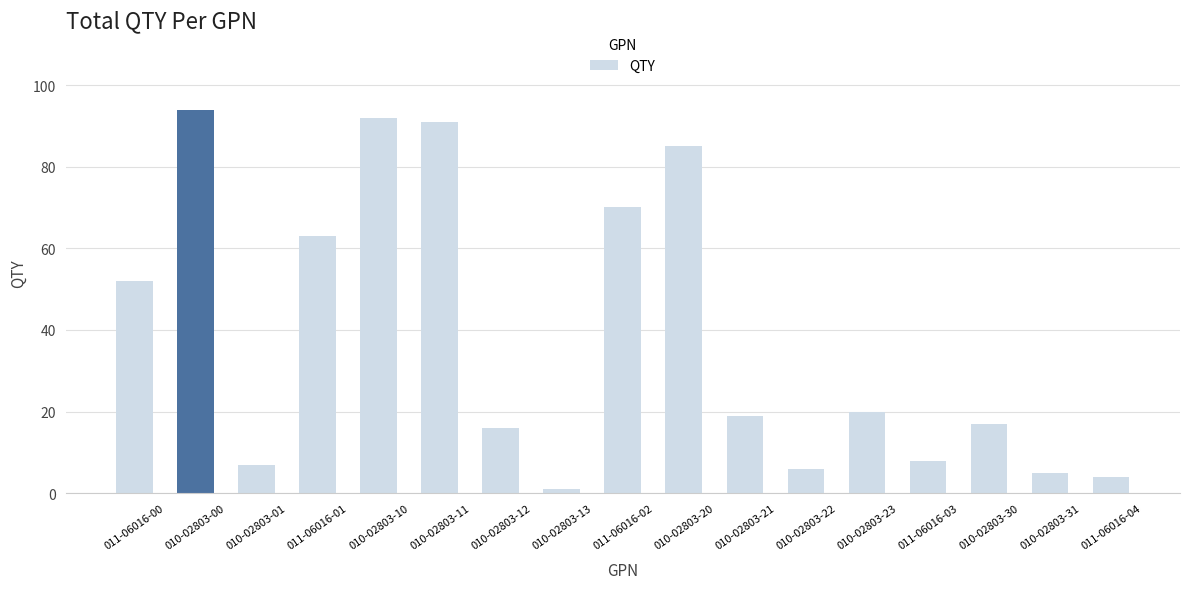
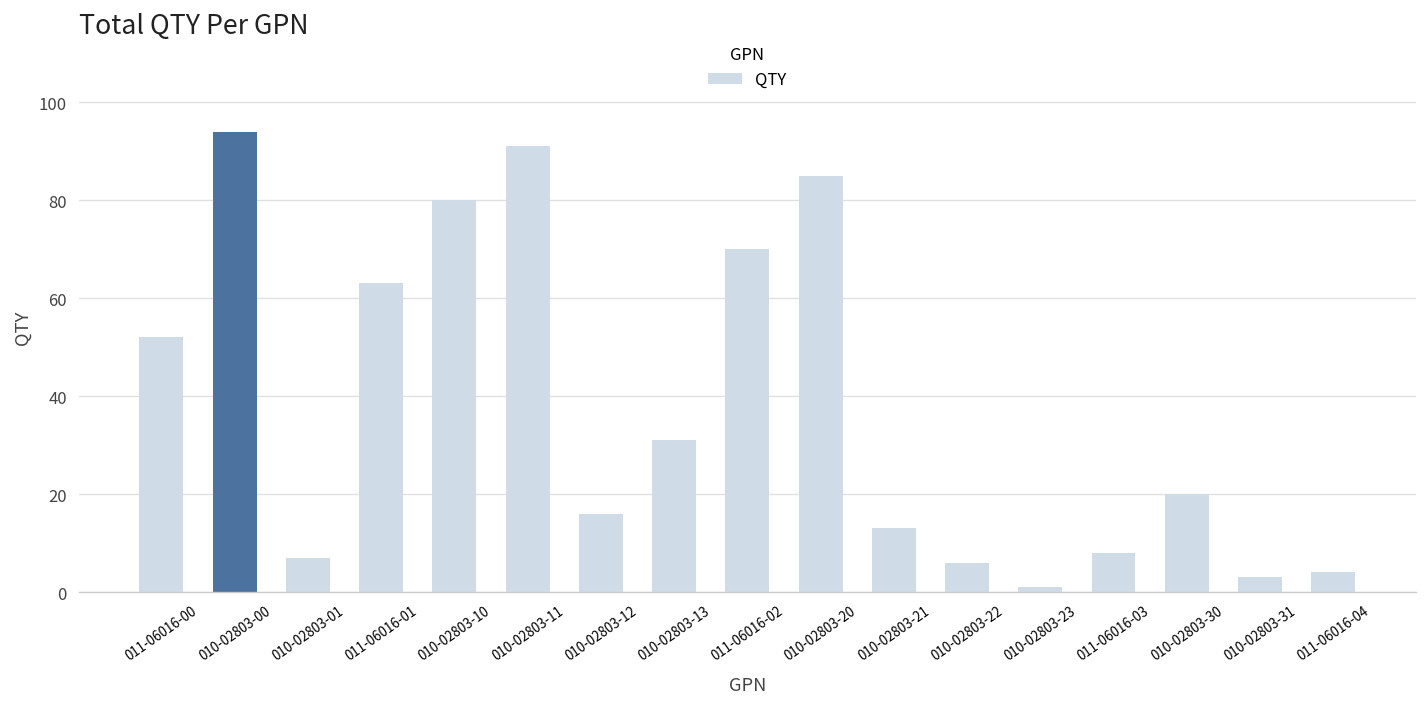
010-02803-10: 92 -> 80
010-02803-13: 1 -> 31
010-02803-21: 19 -> 13
010-02803-23: 20 -> 1
010-02803-30: 17 -> 20
010-02803-31: 5 -> 3
